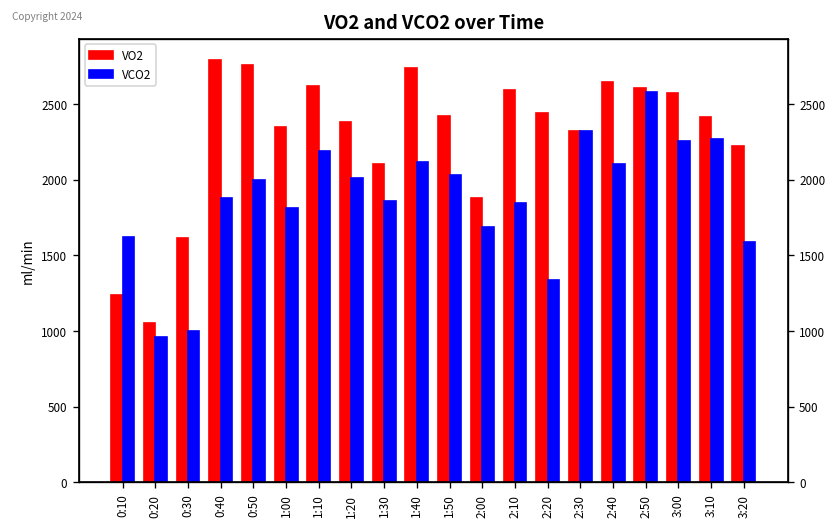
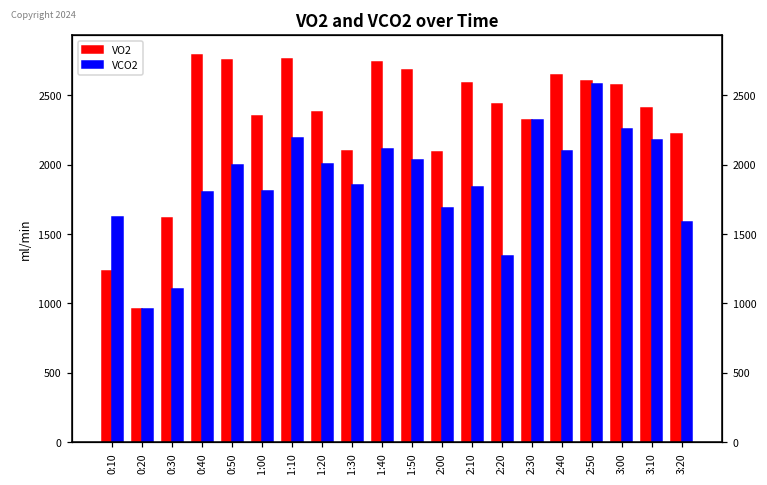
VO2, 0:20: 1050 -> 960
VCO2, 0:30: 1000 -> 1100
VCO2, 0:40: 1880 -> 1800
VO2, 1:10: 2620 -> 2760
VO2, 1:50: 2420 -> 2680
VO2, 2:00: 1880 -> 2090
VCO2, 3:10: 2270 -> 2180
